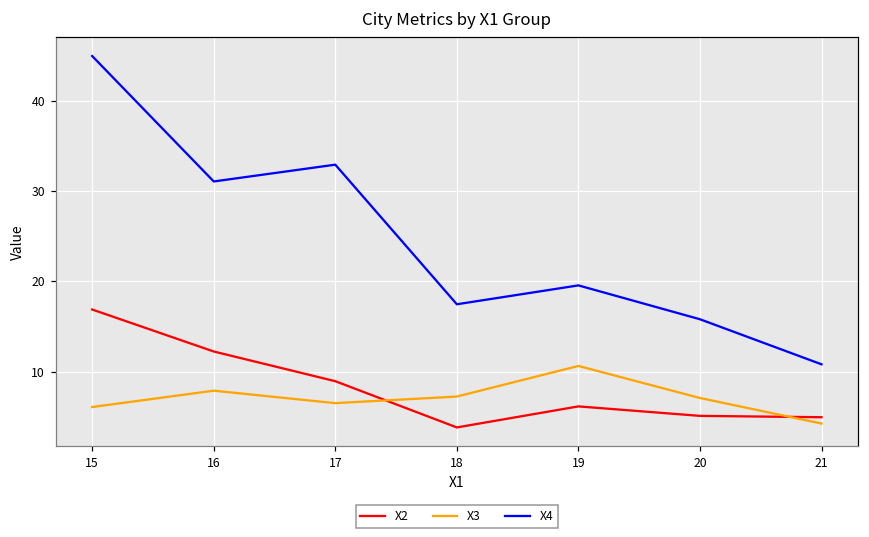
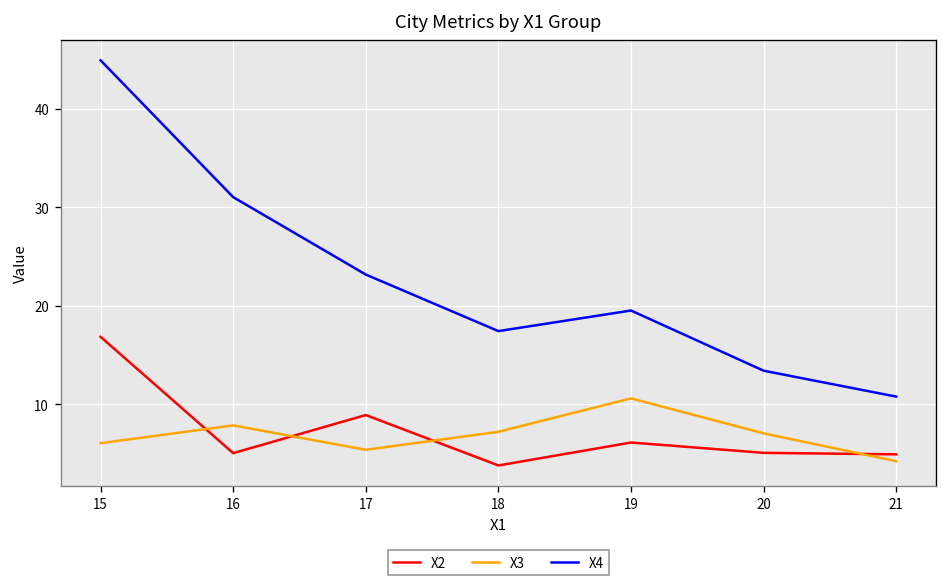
X2, 16: 12 -> 5
X3, 17: 7 -> 5
X4, 17: 33 -> 23
X4, 20: 16 -> 13
